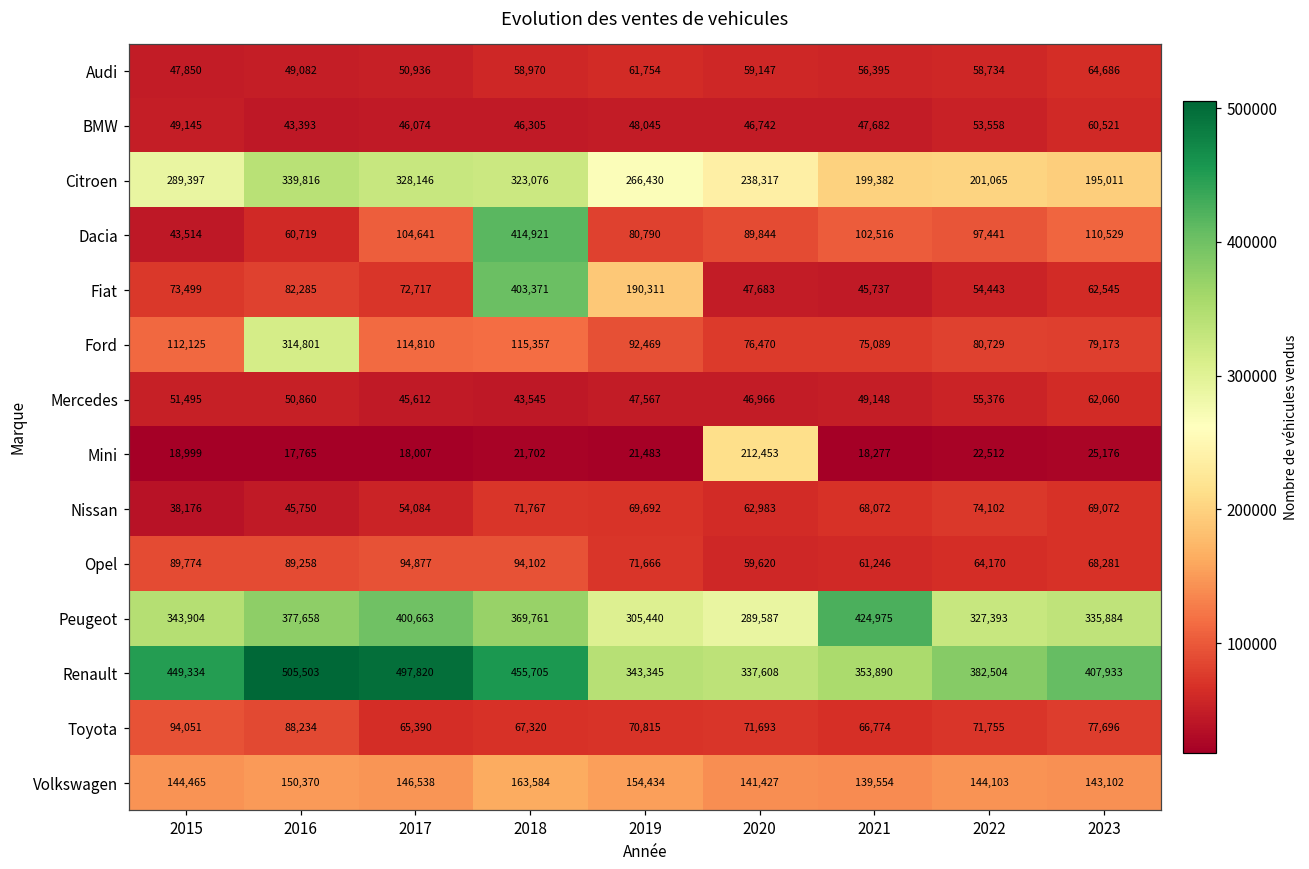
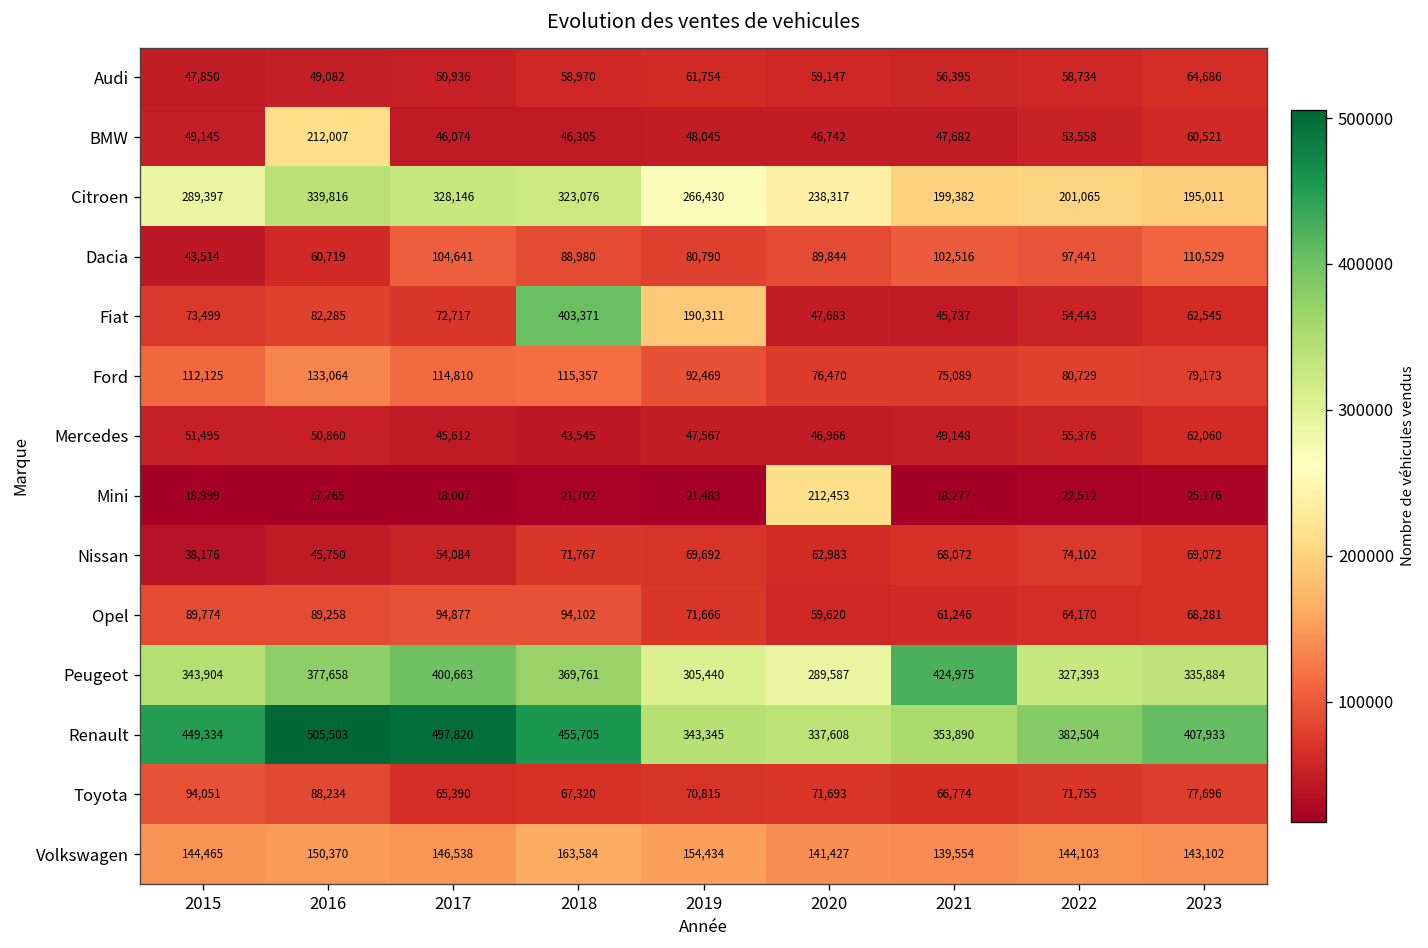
BMW, 2016: 43,393 -> 212,007
Dacia, 2018: 414,921 -> 88,980
Ford, 2016: 314,801 -> 133,064
